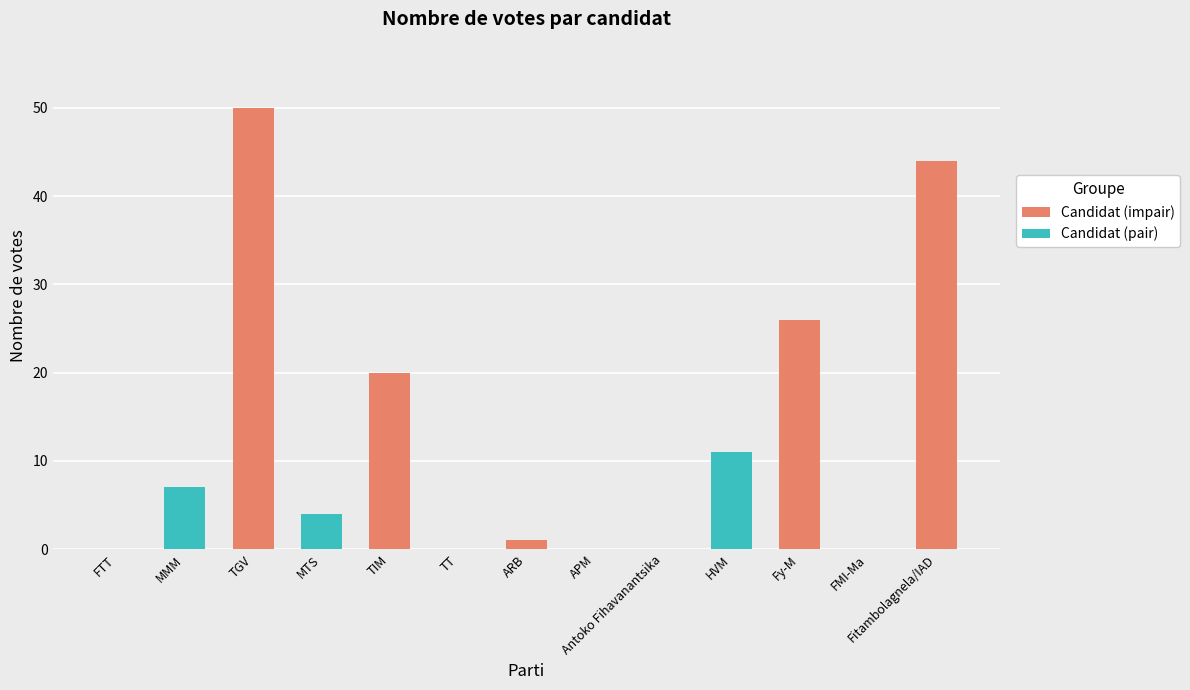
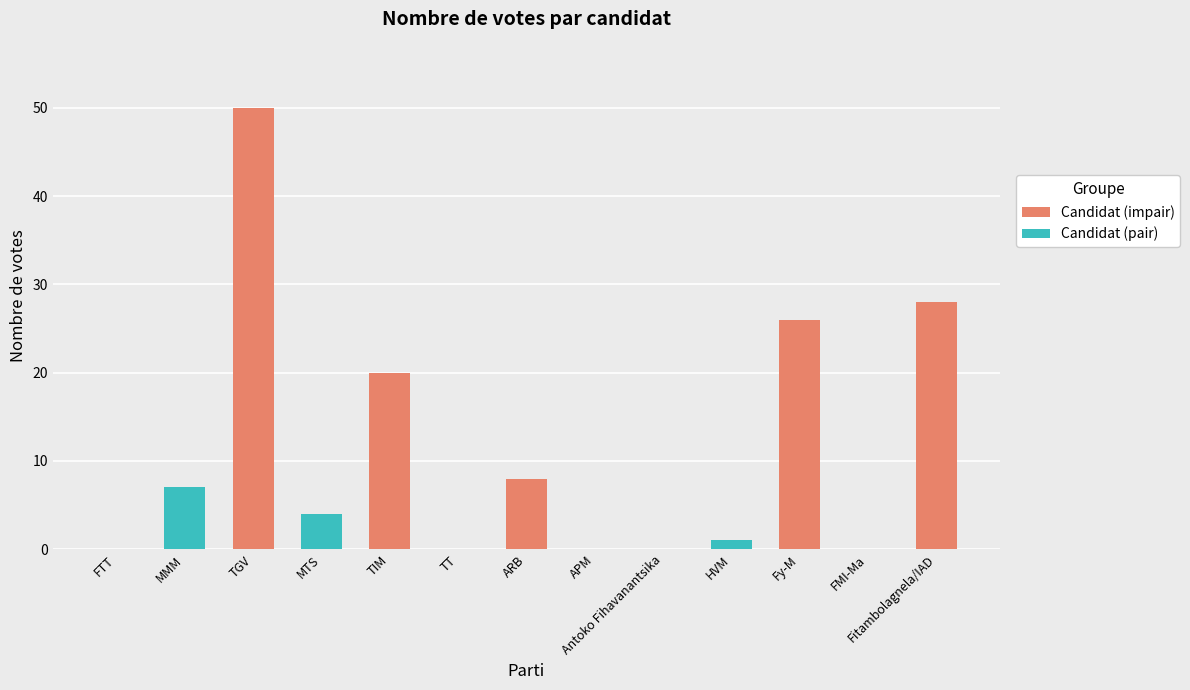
ARB: 1 -> 8
HVM: 11 -> 1
Fitambolagnela/IAD: 44 -> 28
